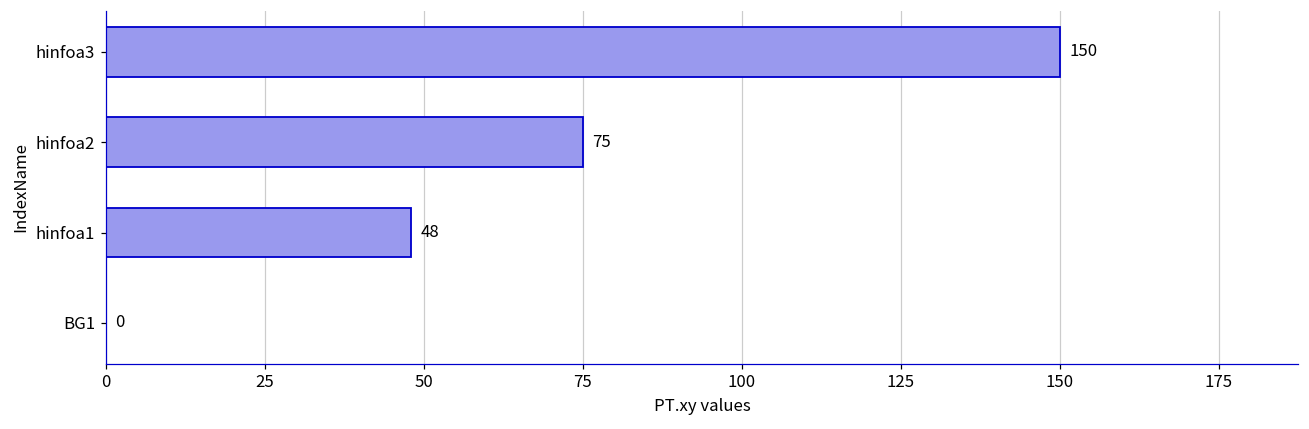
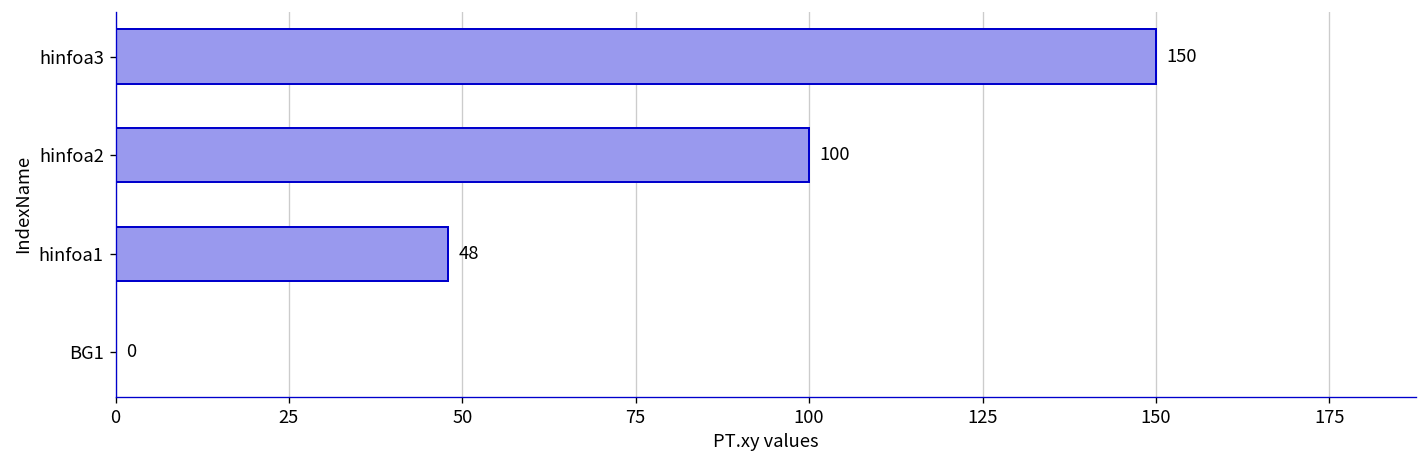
hinfoa2: 75 -> 100
